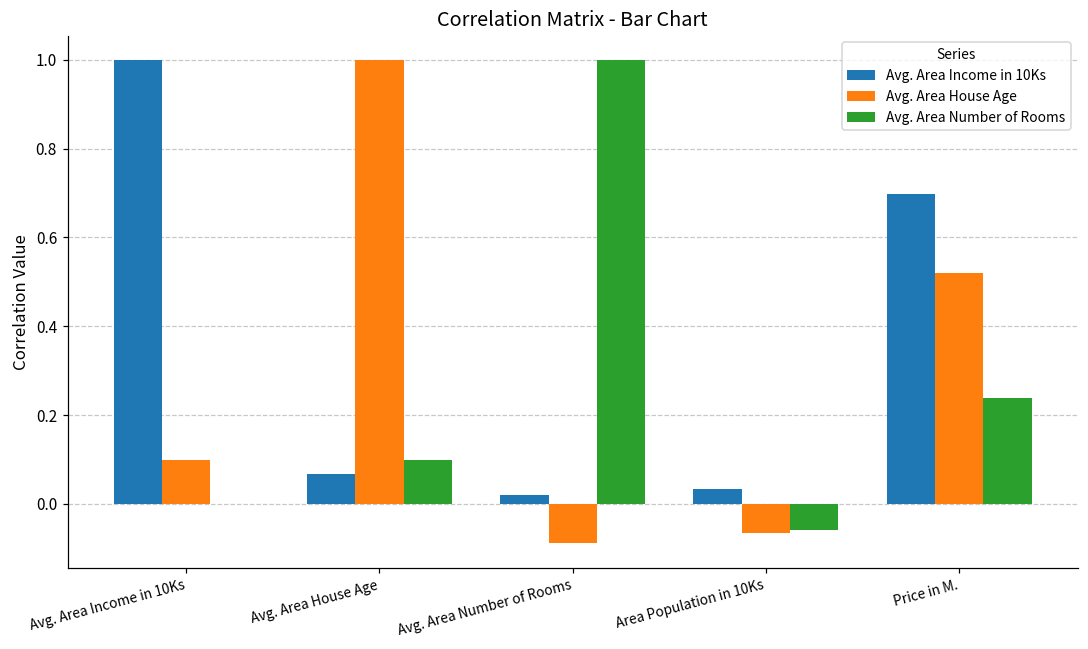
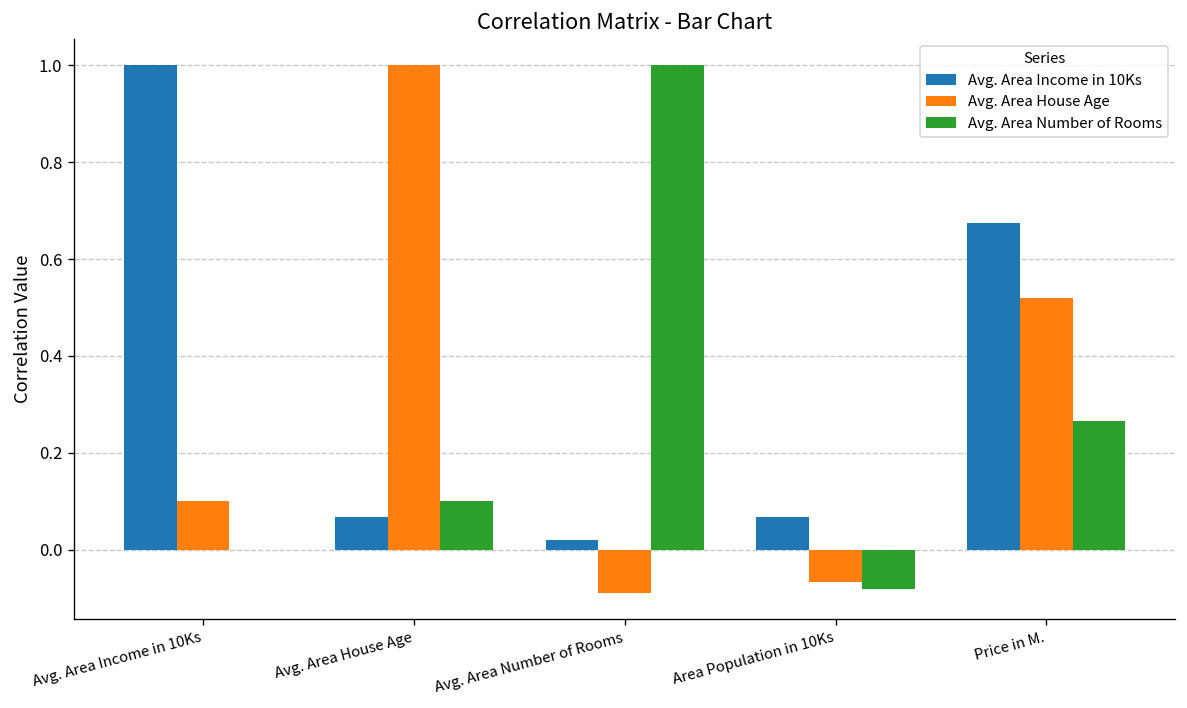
Avg. Area Income in 10Ks, Area Population in 10Ks: 0.03 -> 0.07
Avg. Area Number of Rooms, Area Population in 10Ks: -0.06 -> -0.08
Avg. Area Income in 10Ks, Price in M.: 0.70 -> 0.67
Avg. Area Number of Rooms, Price in M.: 0.24 -> 0.26
